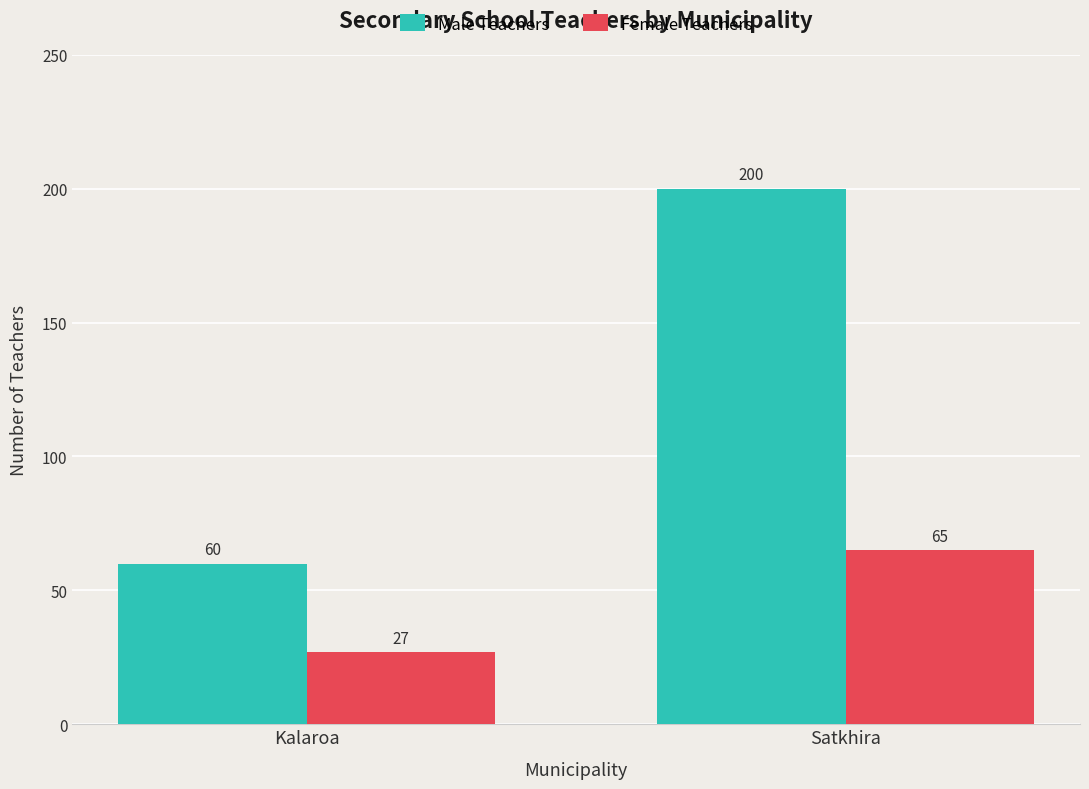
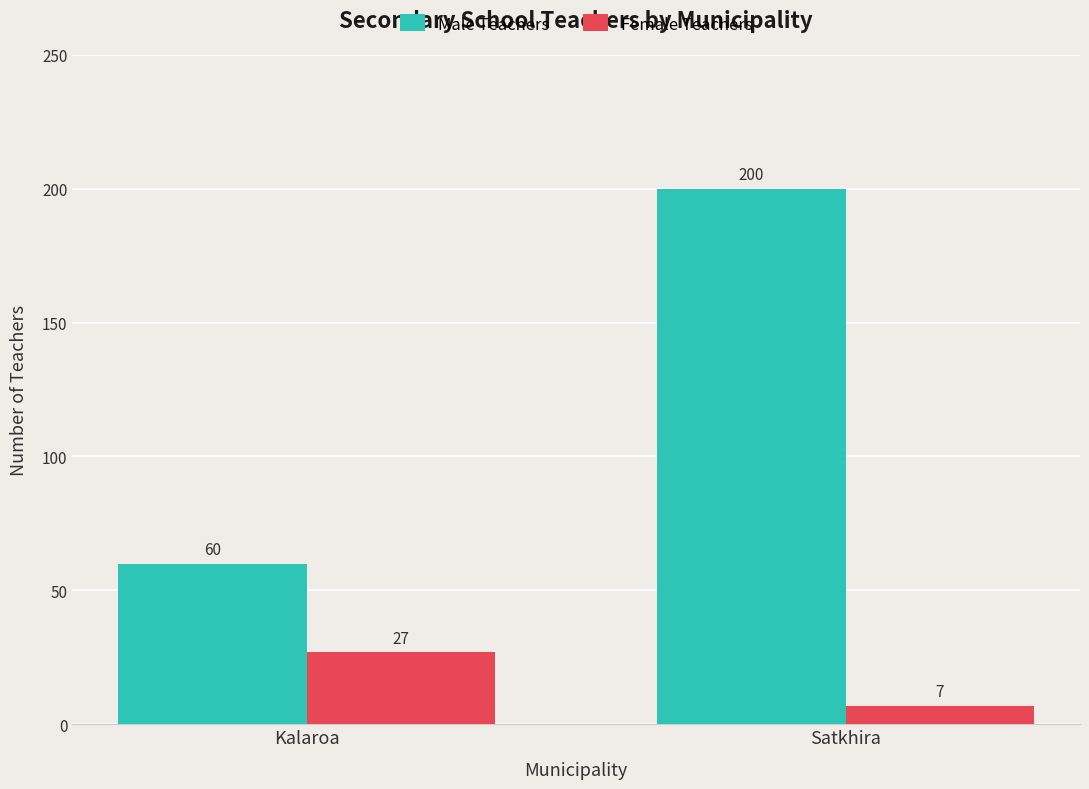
Female Teachers, Satkhira: 65 -> 7
